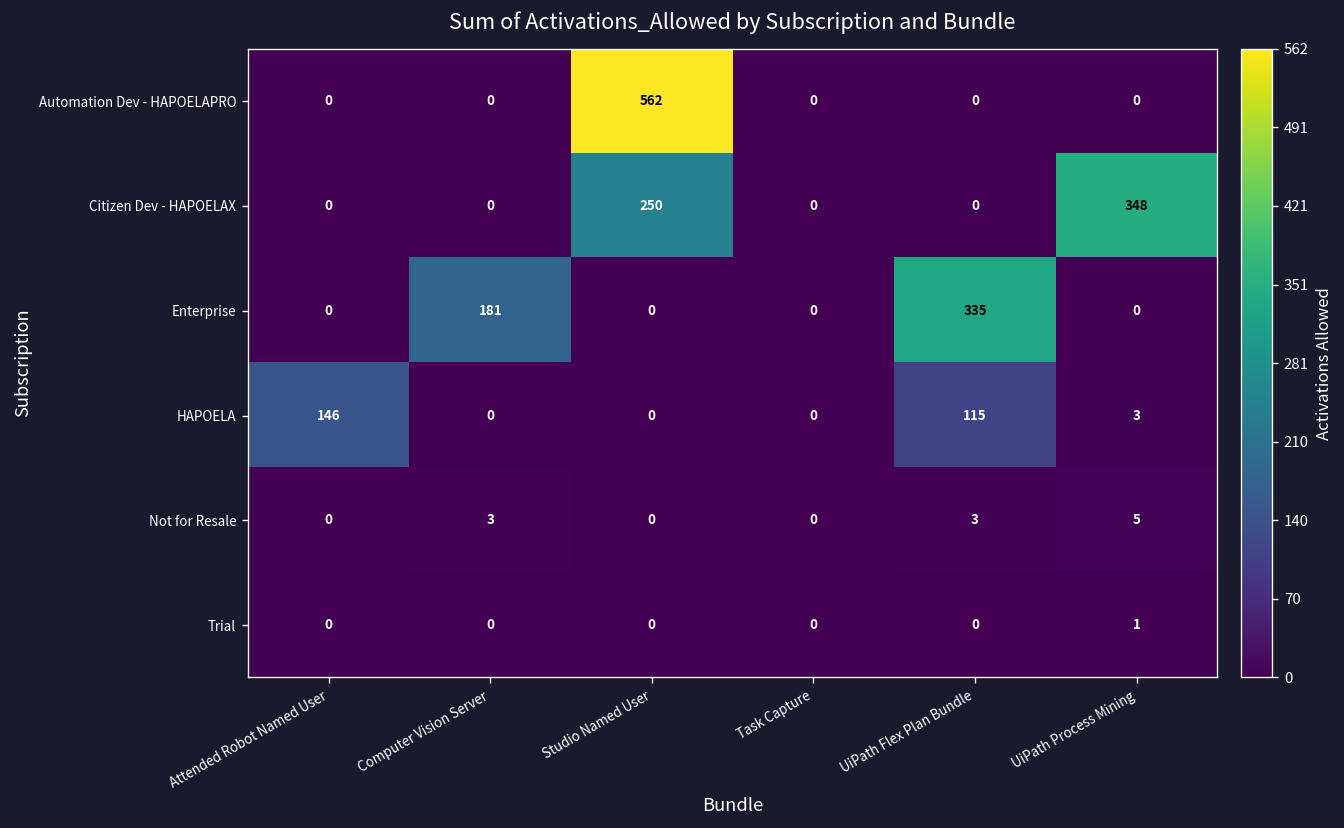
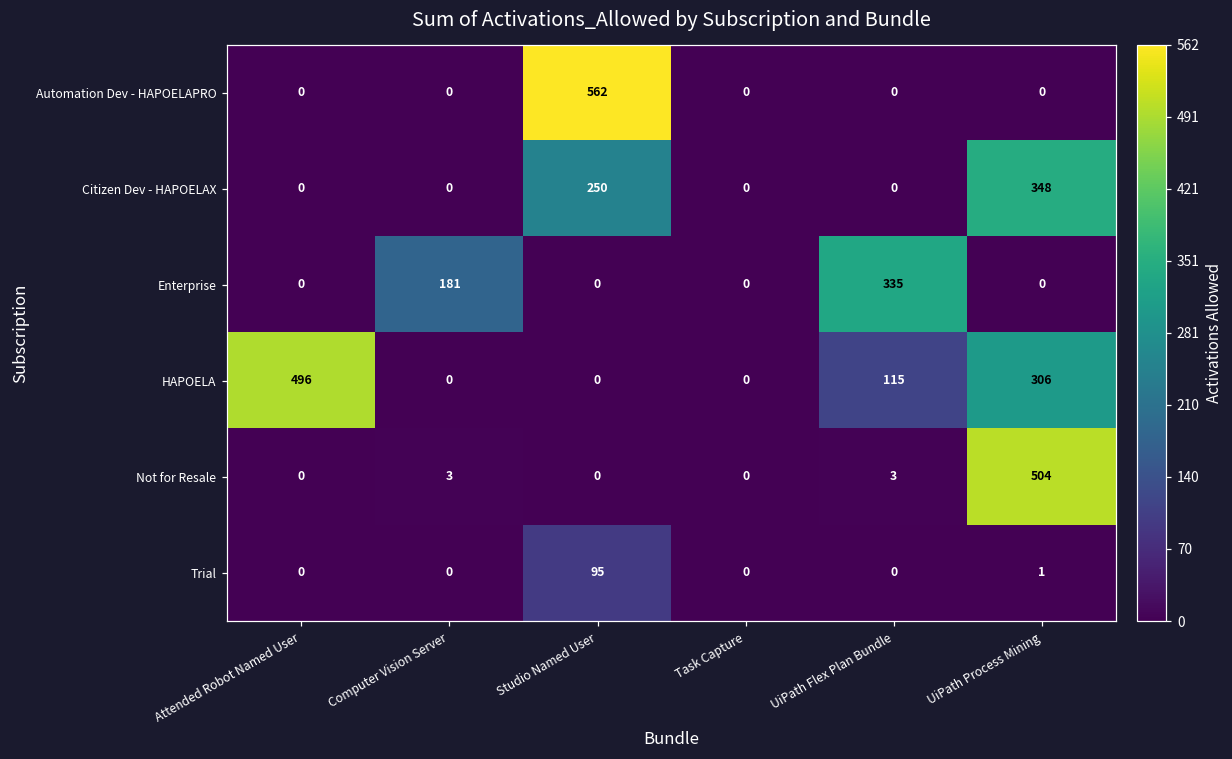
HAPOELA, Attended Robot Named User: 146 -> 496
HAPOELA, UiPath Process Mining: 3 -> 306
Not for Resale, UiPath Process Mining: 5 -> 504
Trial, Studio Named User: 0 -> 95
